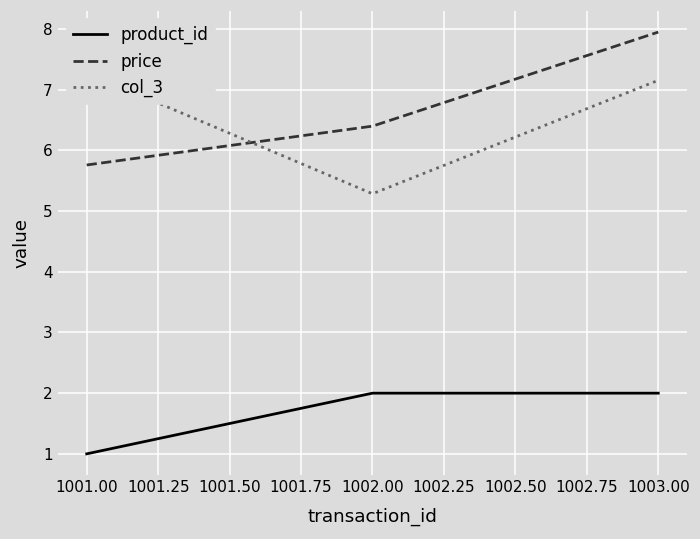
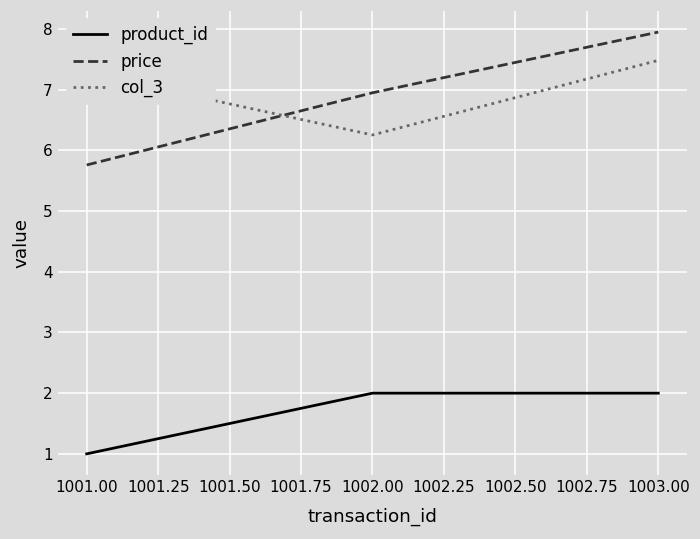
price, 1002.00: 6.4 -> 7.0
col_3, 1002.00: 5.3 -> 6.3
col_3, 1003.00: 7.2 -> 7.5
